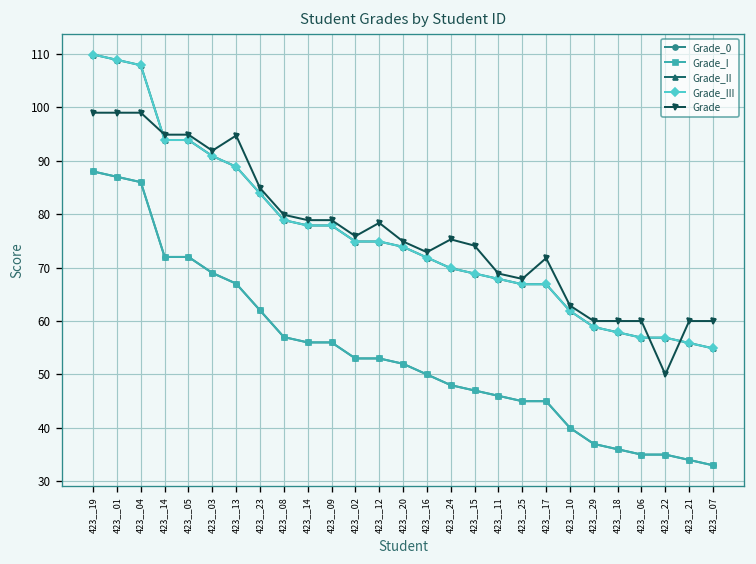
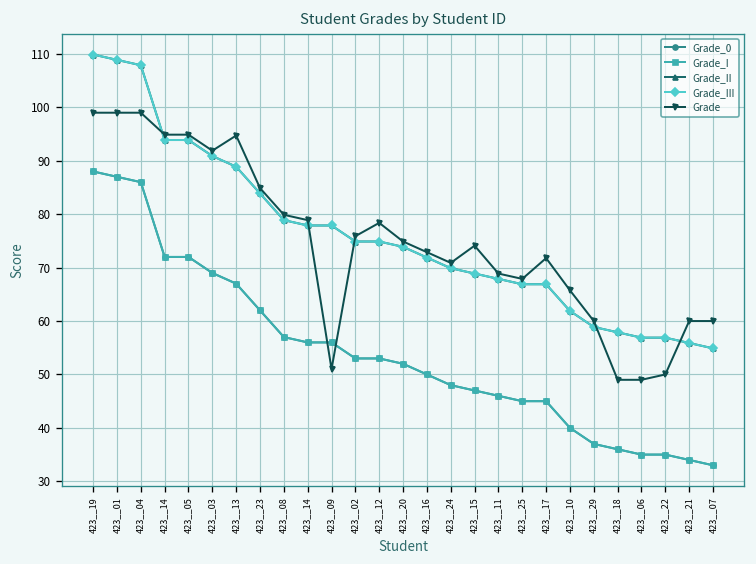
Grade, 423__09: 79 -> 51
Grade, 423__24: 75 -> 71
Grade, 423__10: 63 -> 66
Grade, 423__18: 60 -> 49
Grade, 423__06: 60 -> 49
